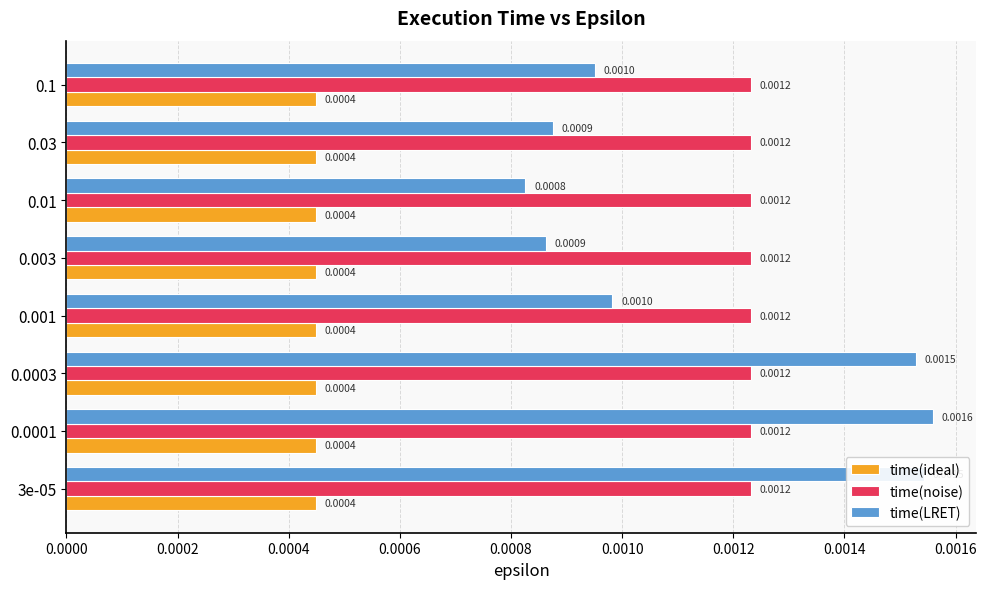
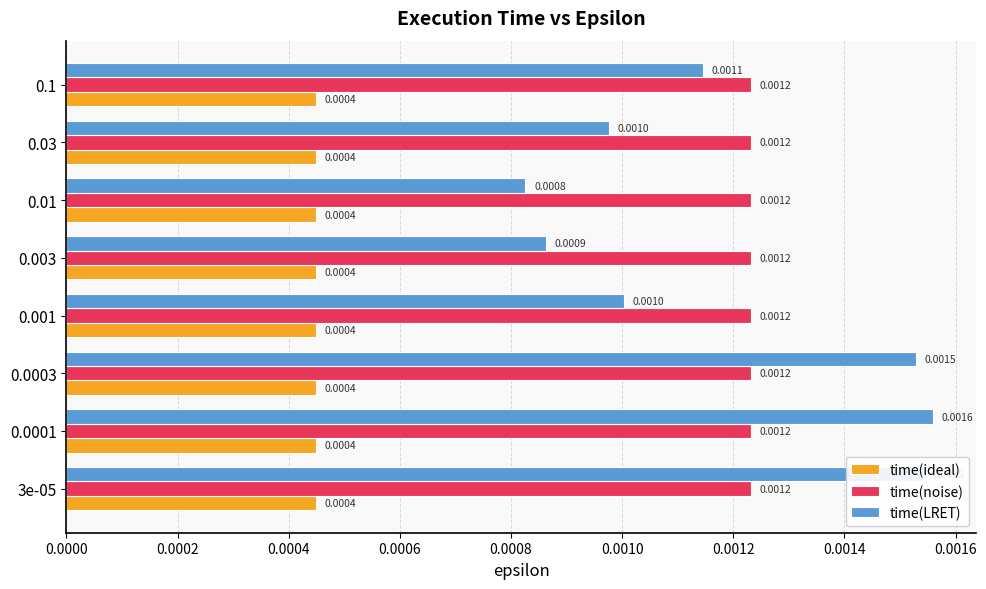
time(LRET), 0.1: 0.0010 -> 0.0011
time(LRET), 0.03: 0.0009 -> 0.0010
time(LRET), 0.001: 0.00098 -> 0.00100
